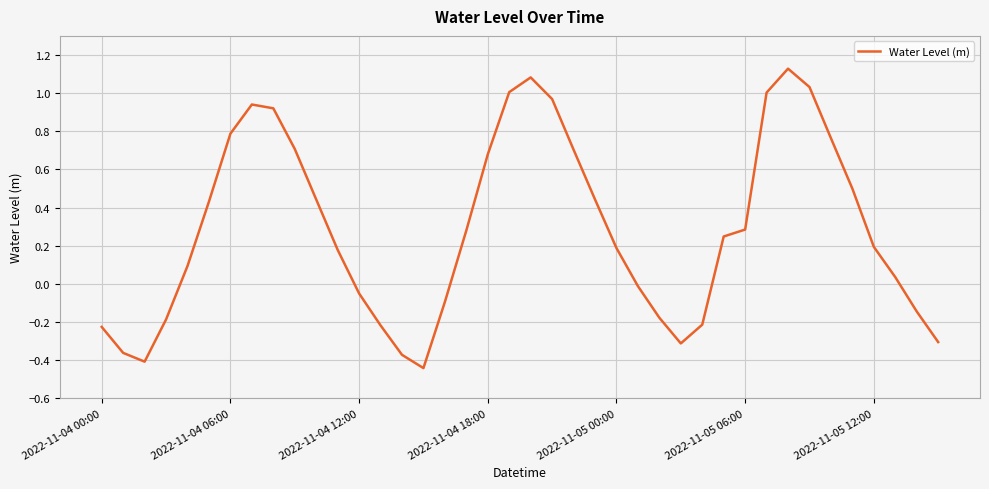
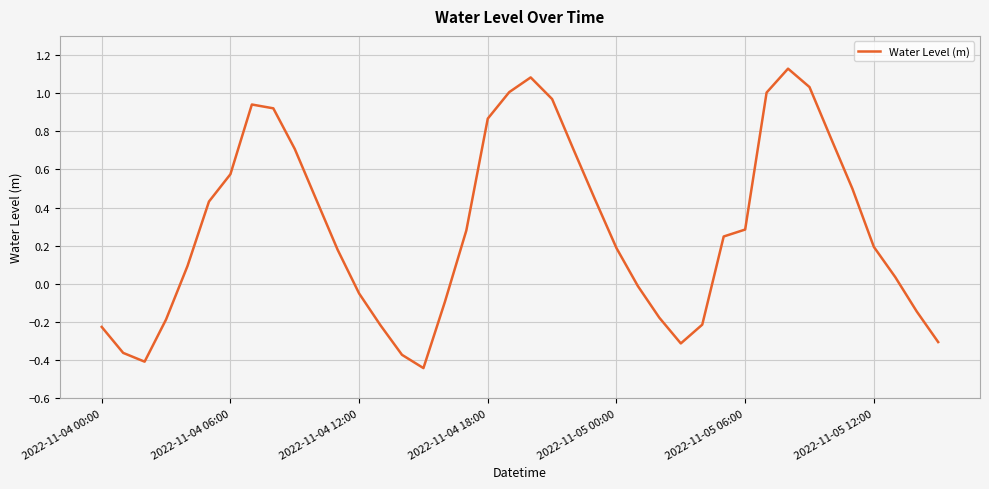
2022-11-04 06:00: 0.79 -> 0.57
2022-11-04 18:00: 0.68 -> 0.87
